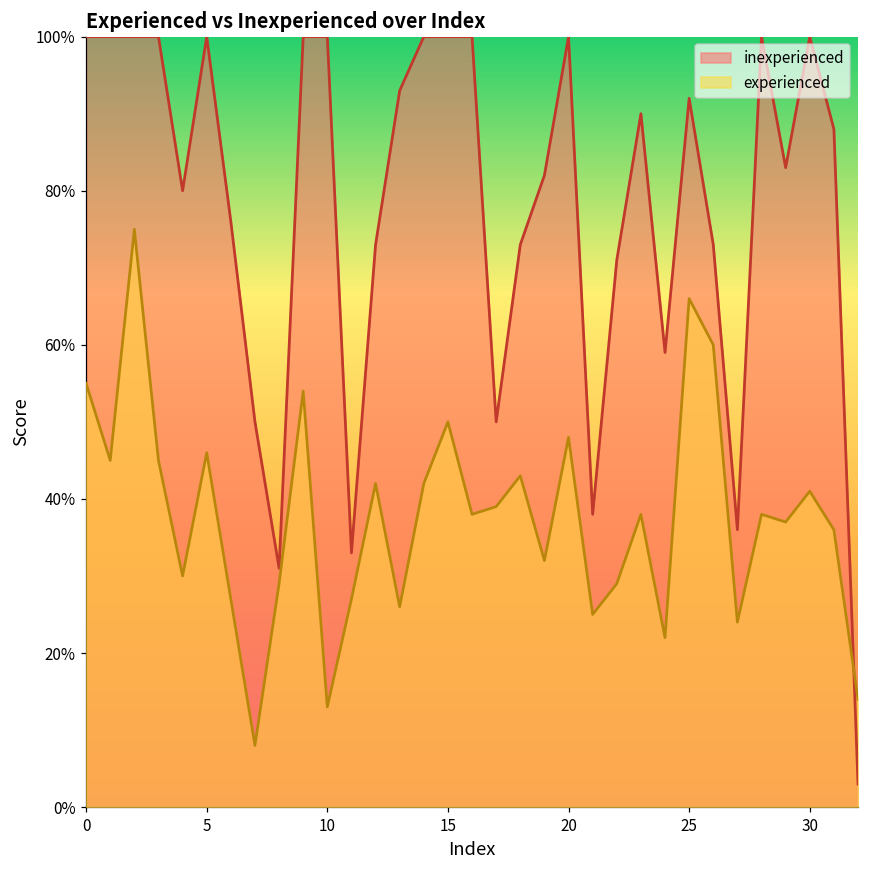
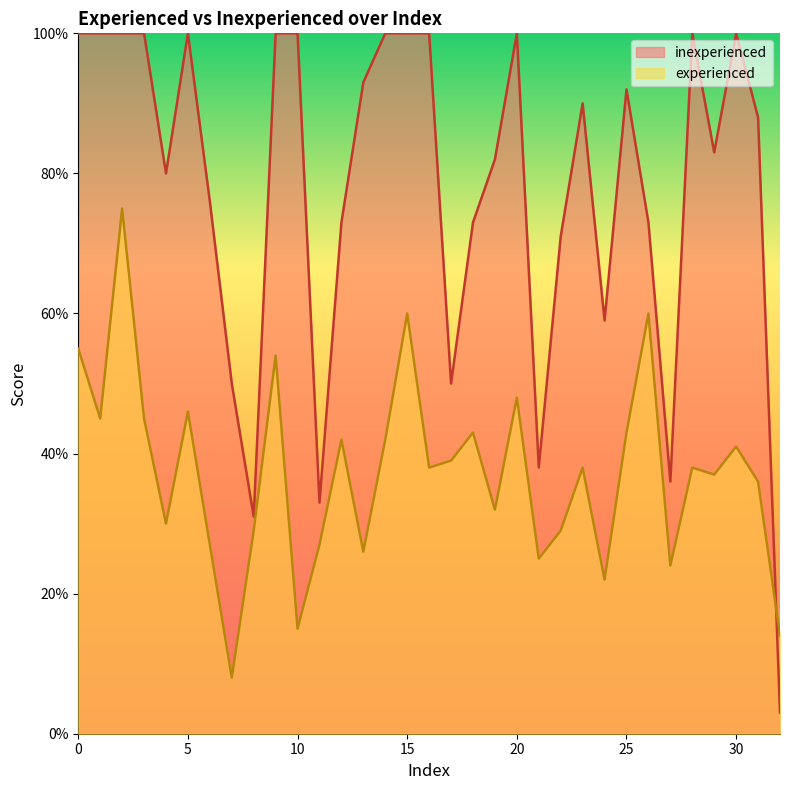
experienced, 10: 13% -> 15%
experienced, 15: 50% -> 60%
experienced, 25: 66% -> 43%
